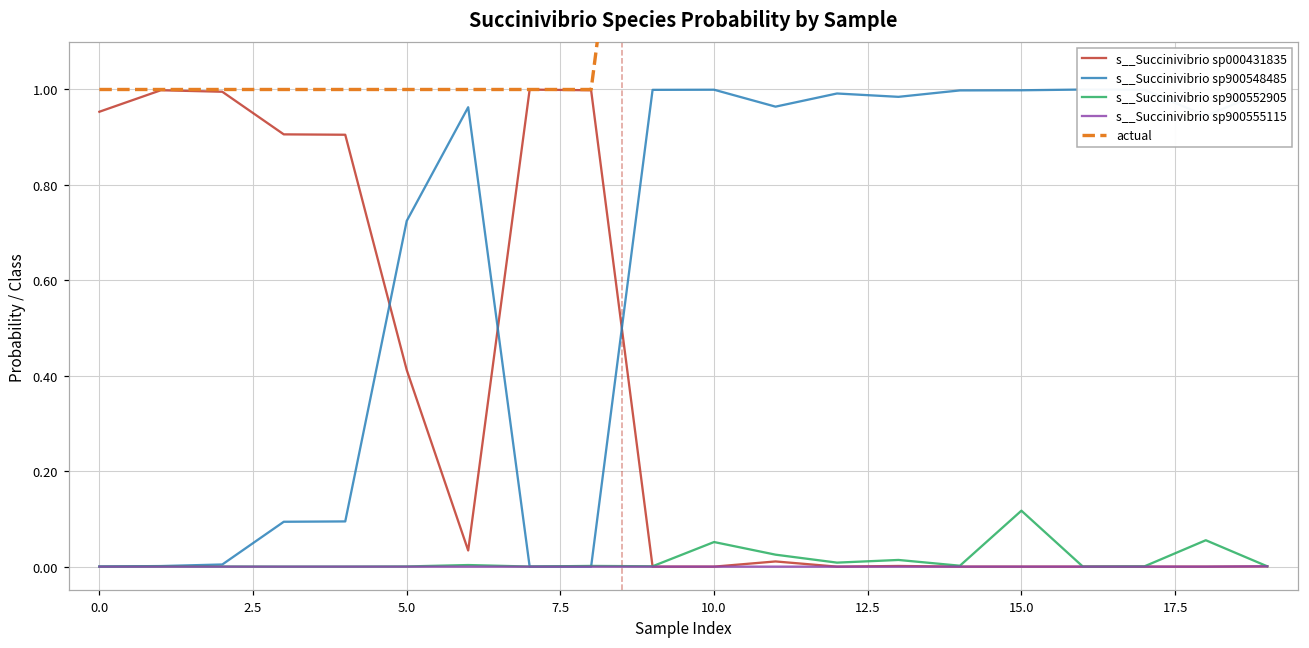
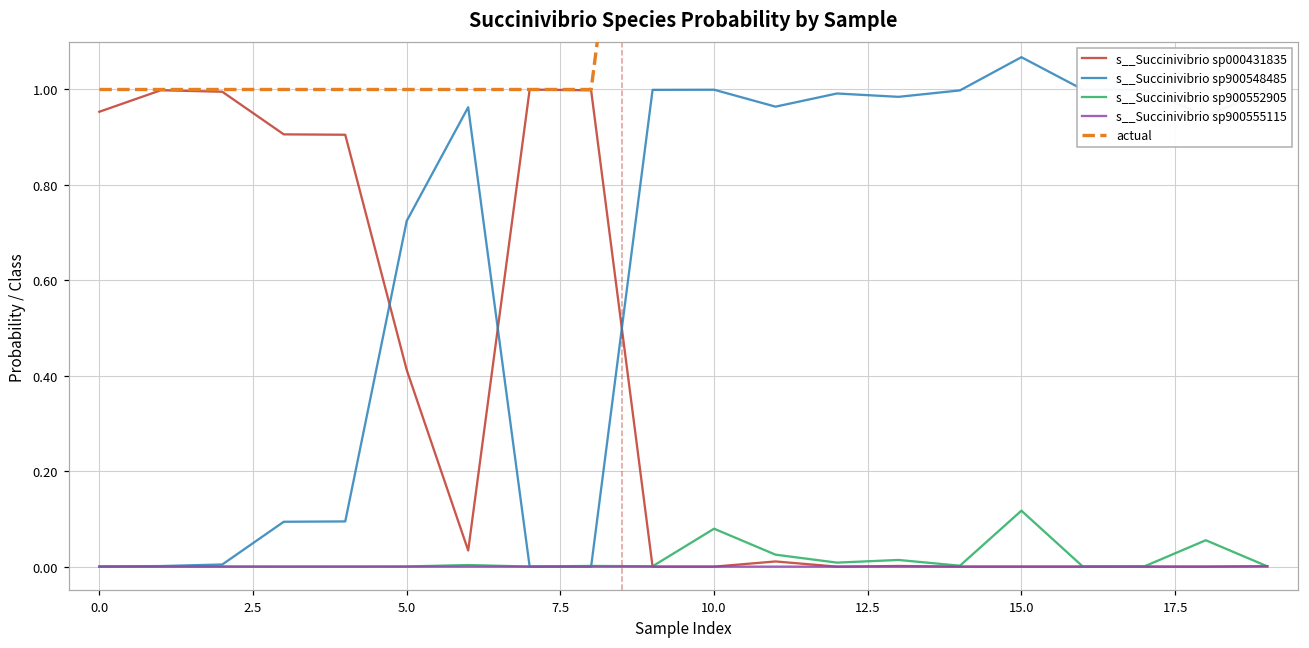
s__Succinivibrio sp900552905, 10.0: 0.05 -> 0.08
s__Succinivibrio sp900548485, 15.0: 1.00 -> 1.07
